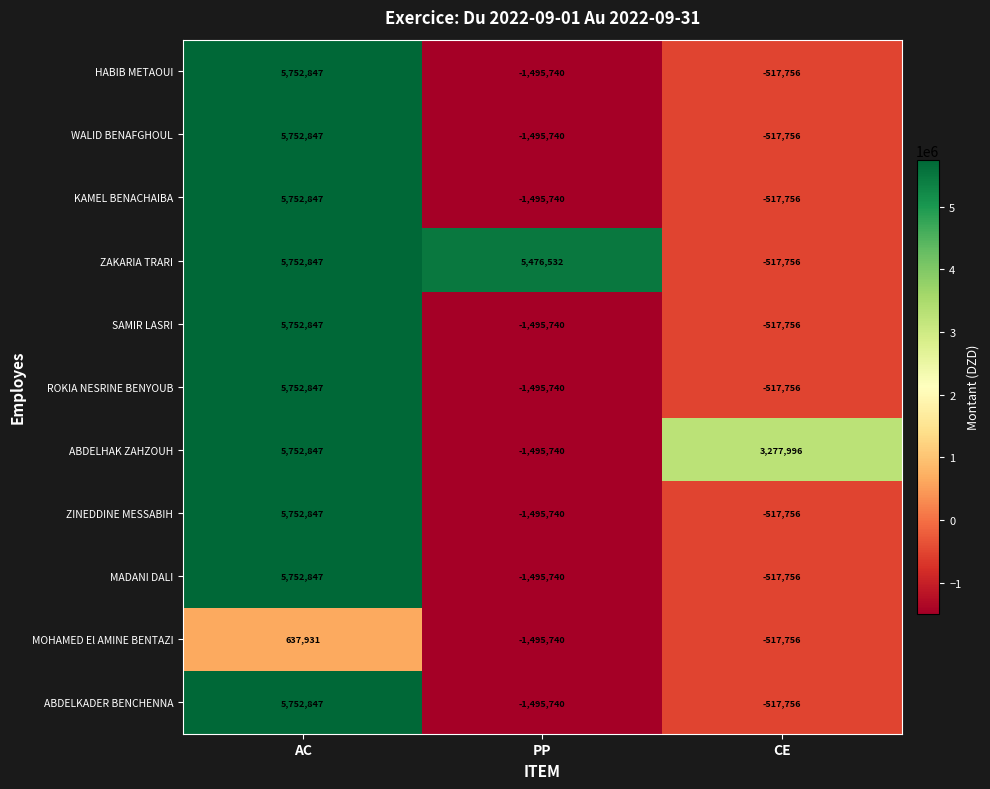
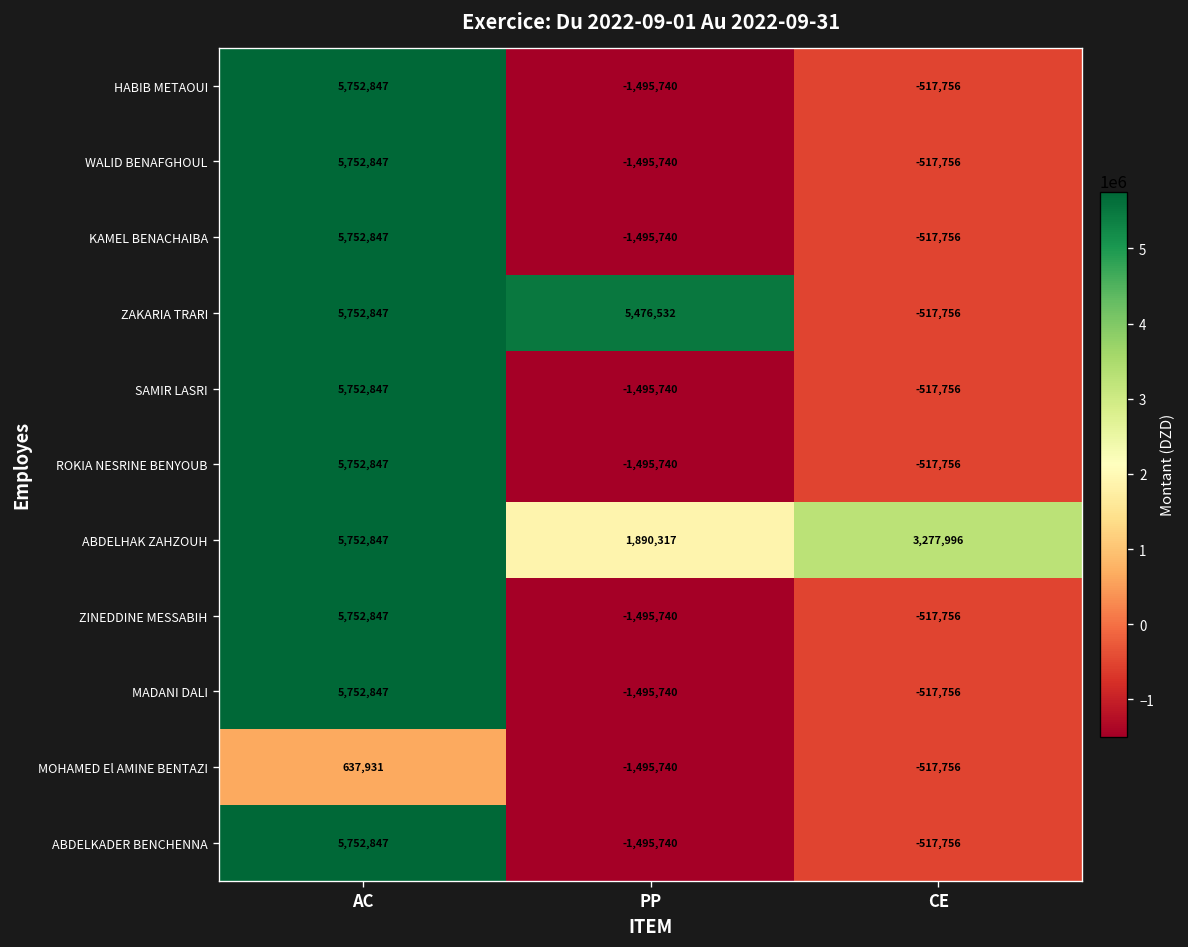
ABDELHAK ZAHZOUH, PP: -1,495,740 -> 1,890,317
